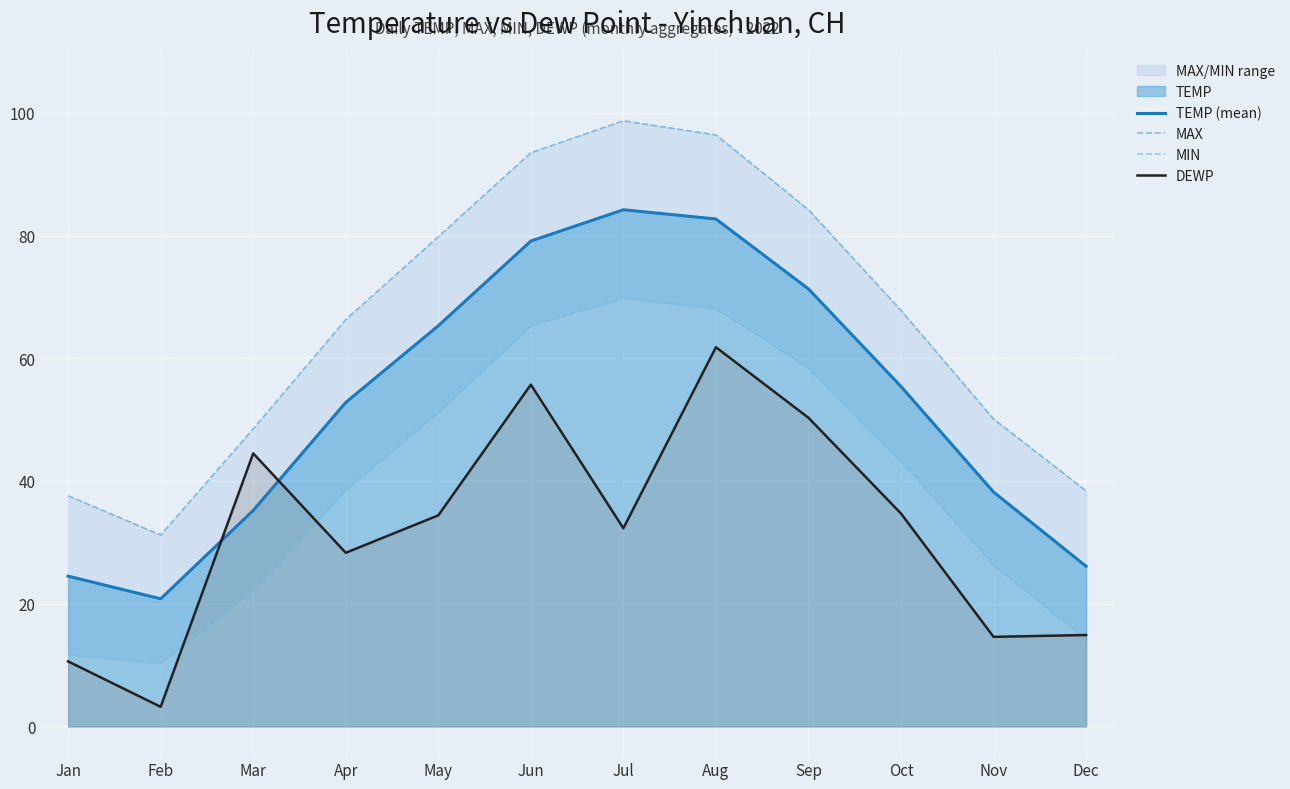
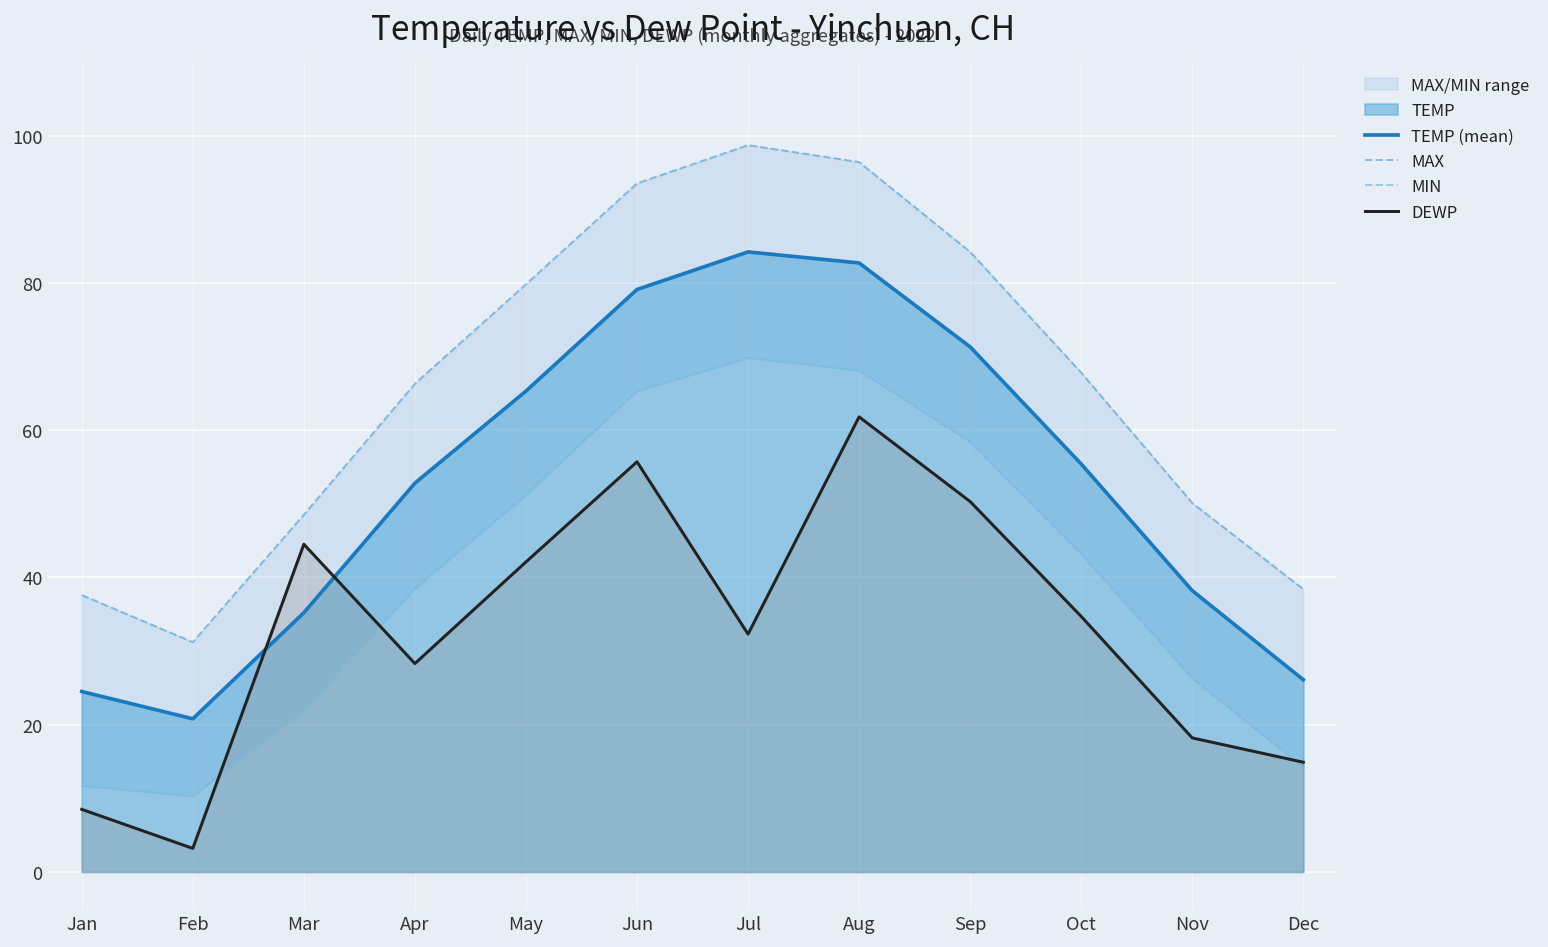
DEWP, Jan: 11 -> 9
DEWP, May: 34 -> 42
DEWP, Nov: 15 -> 18
